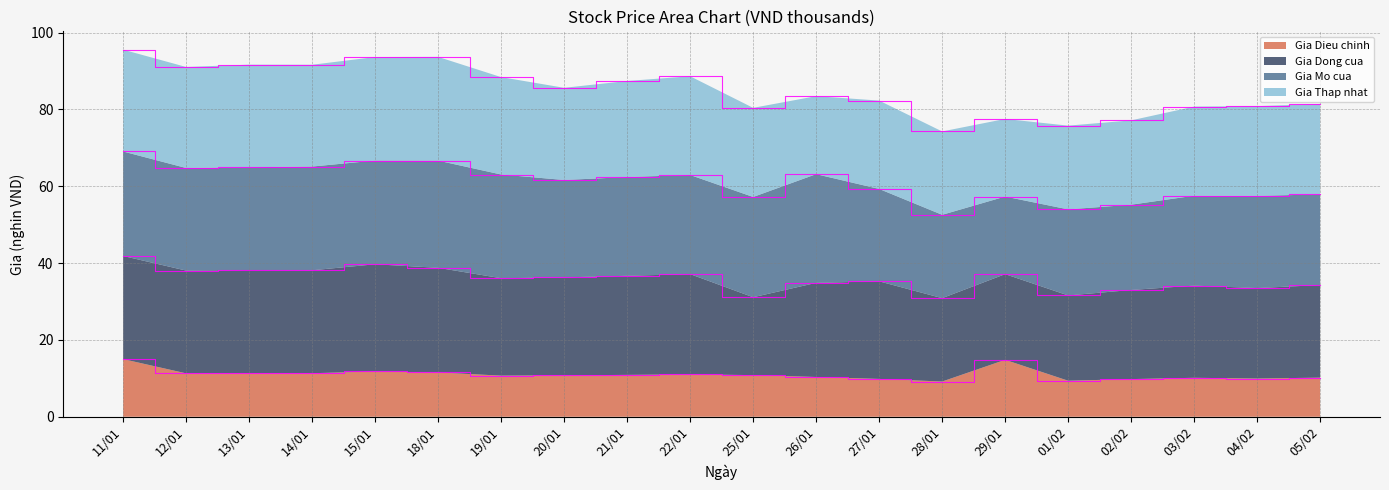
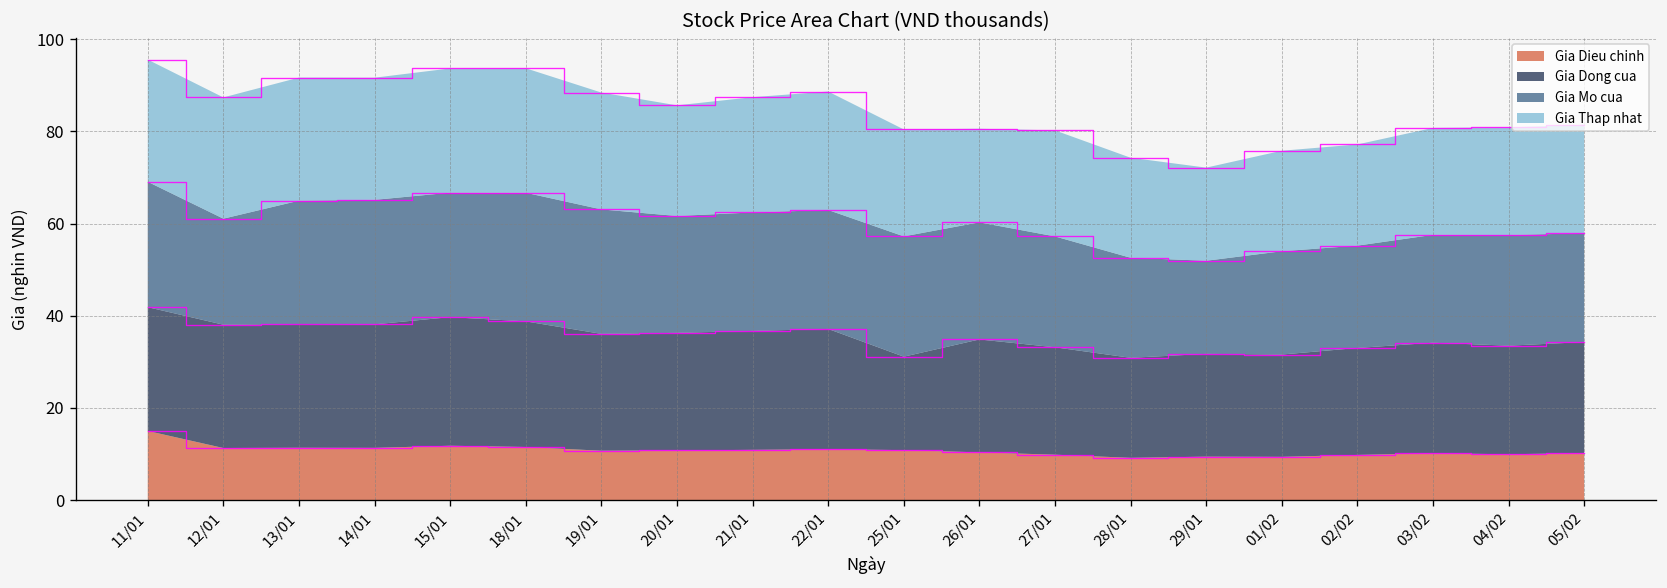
Gia Mo cua, 12/01: 27 -> 23
Gia Mo cua, 26/01: 28 -> 25
Gia Dong cua, 27/01: 25 -> 23
Gia Dieu chinh, 29/01: 15 -> 9
